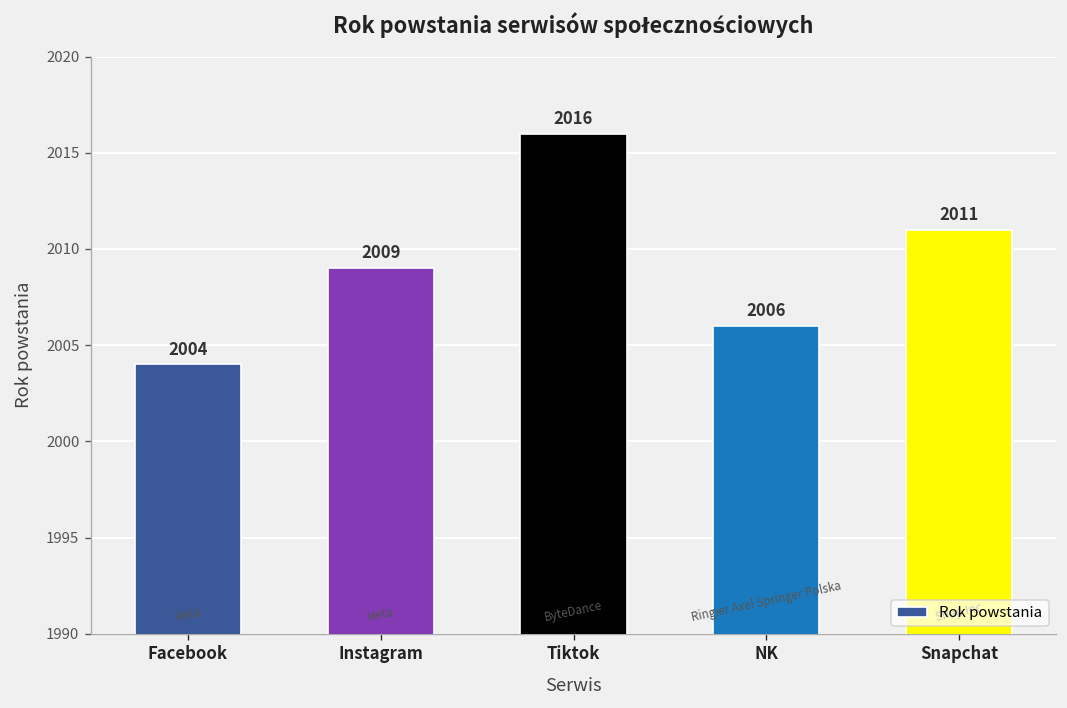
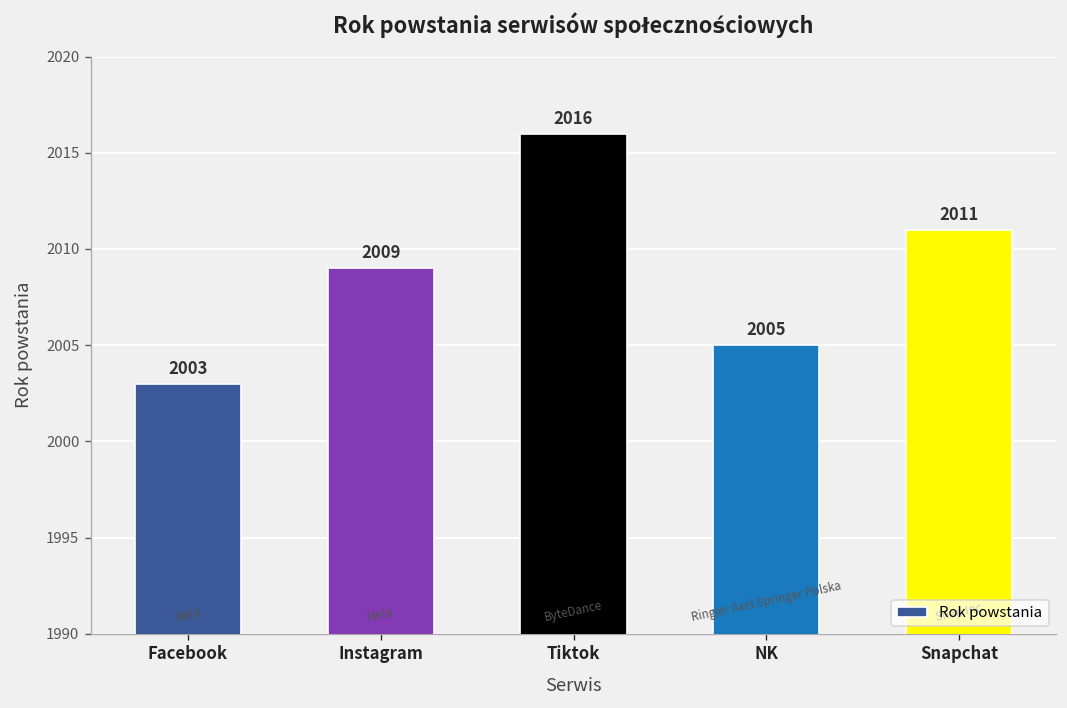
Facebook: 2004 -> 2003
NK: 2006 -> 2005
